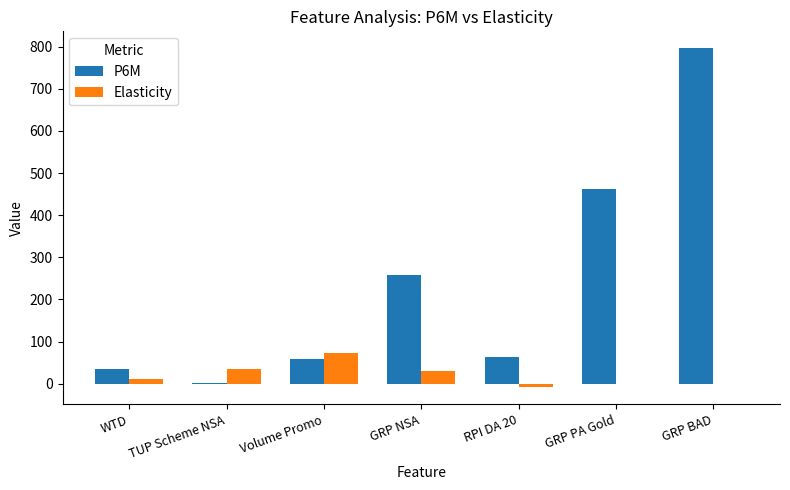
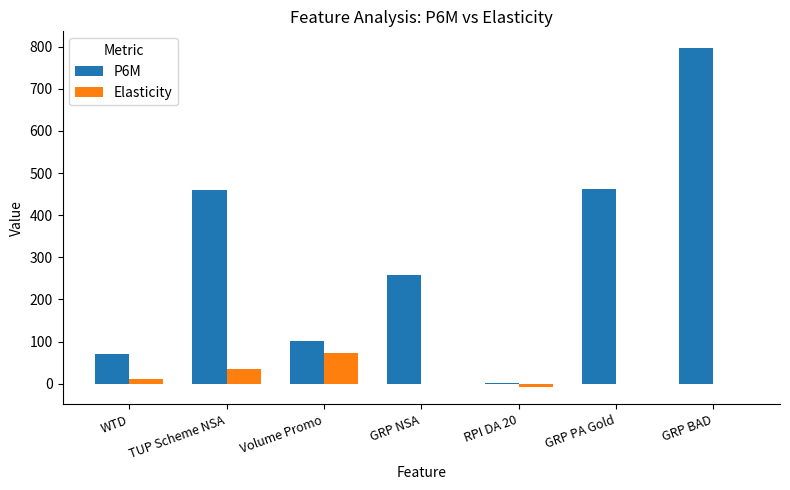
P6M, WTD: 40 -> 70
P6M, TUP Scheme NSA: 0 -> 460
P6M, Volume Promo: 60 -> 100
Elasticity, GRP NSA: 30 -> 0
P6M, RPI DA 20: 60 -> 0
